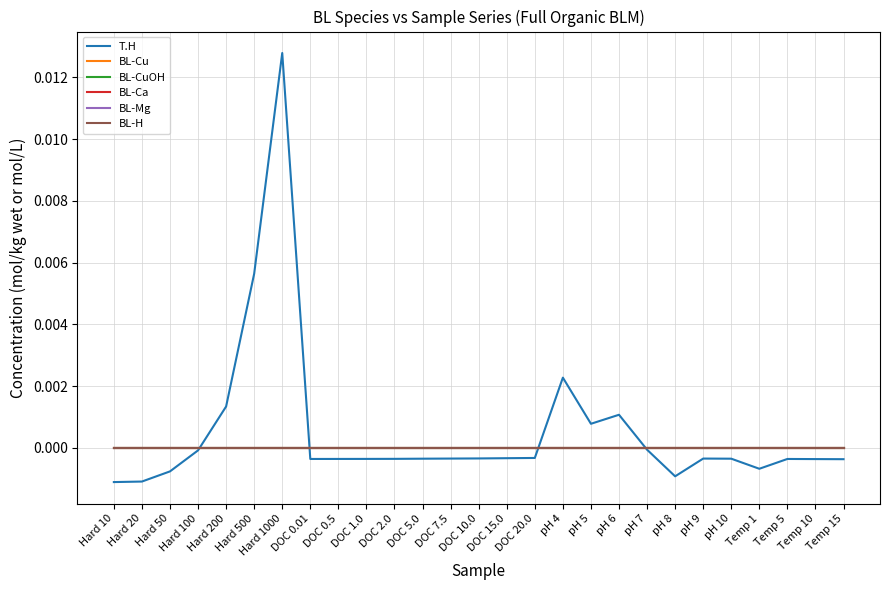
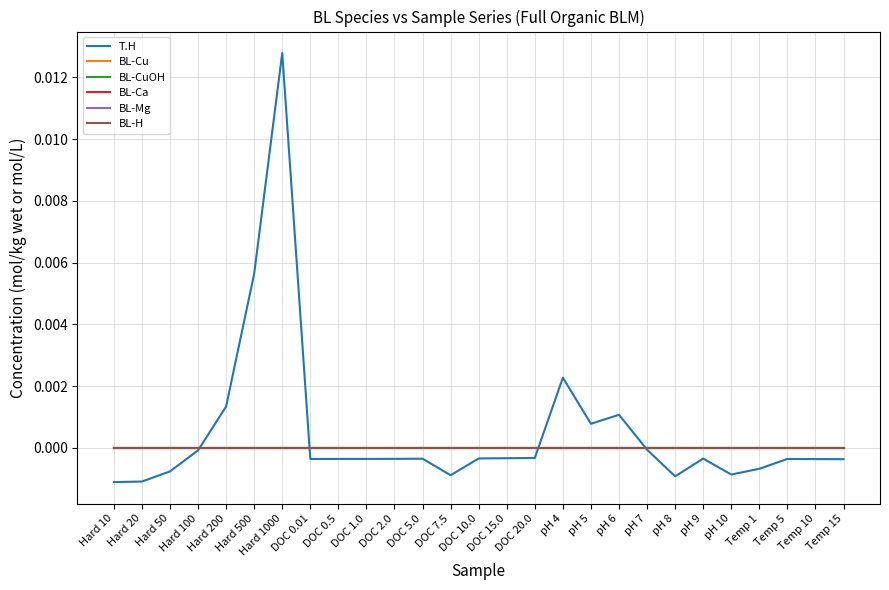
T.H, DOC 7.5: -0.0003 -> -0.0009
T.H, pH 10: -0.0004 -> -0.0009
